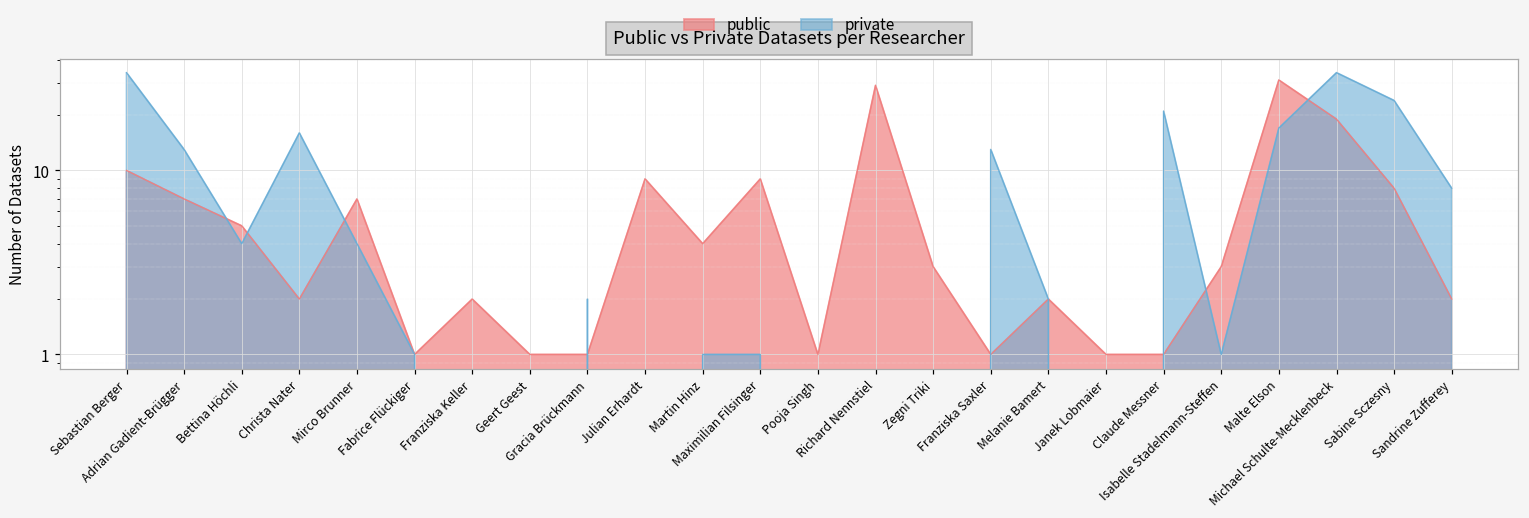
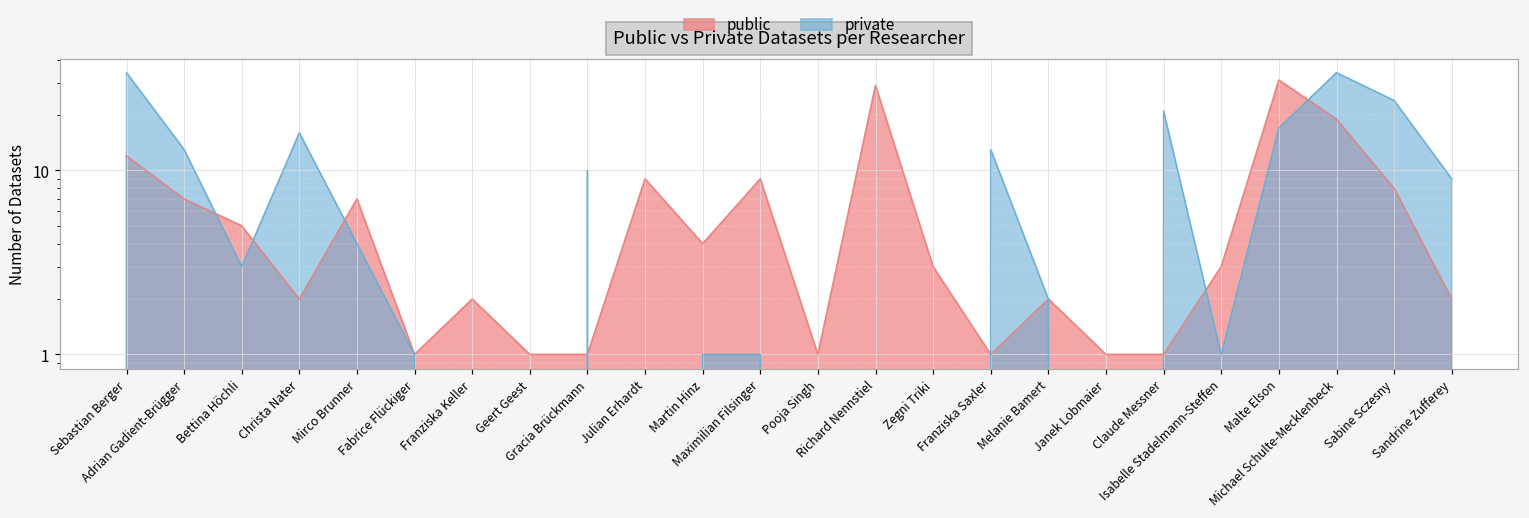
public, Sebastian Berger: 10 -> 12
private, Bettina Höchli: 4 -> 3
private, Gracia Brückmann: 2 -> 10
private, Sandrine Zufferey: 8 -> 9
